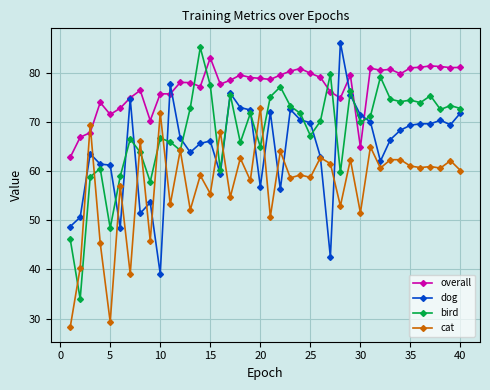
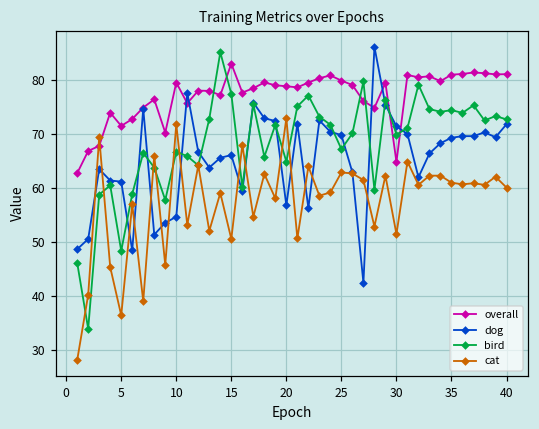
cat, 5: 29 -> 37
overall, 10: 76 -> 80
dog, 10: 39 -> 55
cat, 15: 55 -> 51
cat, 25: 59 -> 63
